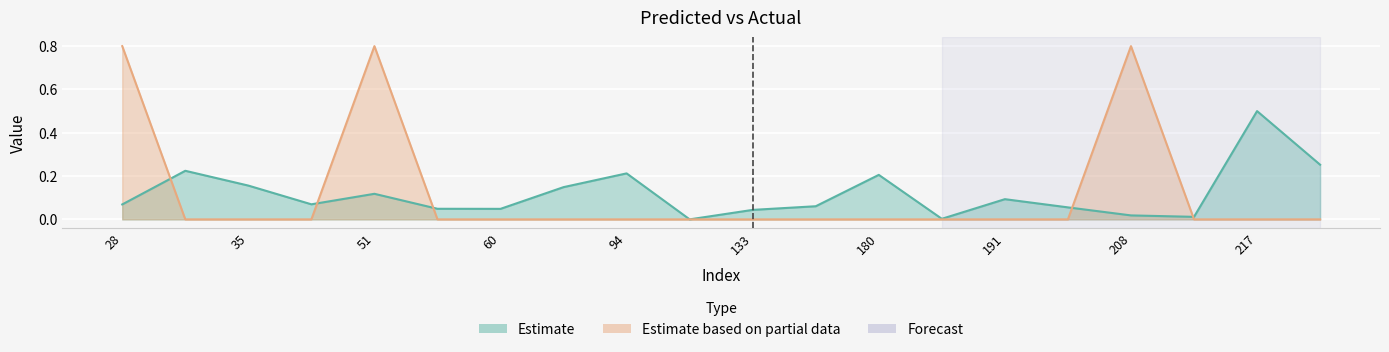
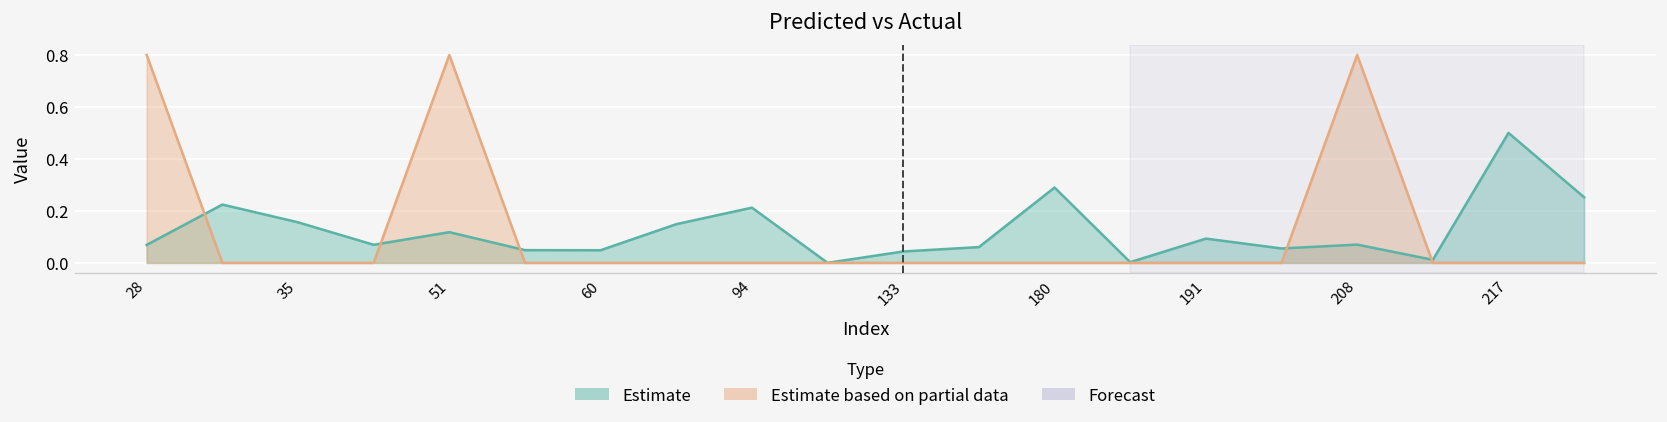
Estimate, 180: 0.21 -> 0.29
Estimate, 208: 0.02 -> 0.07
